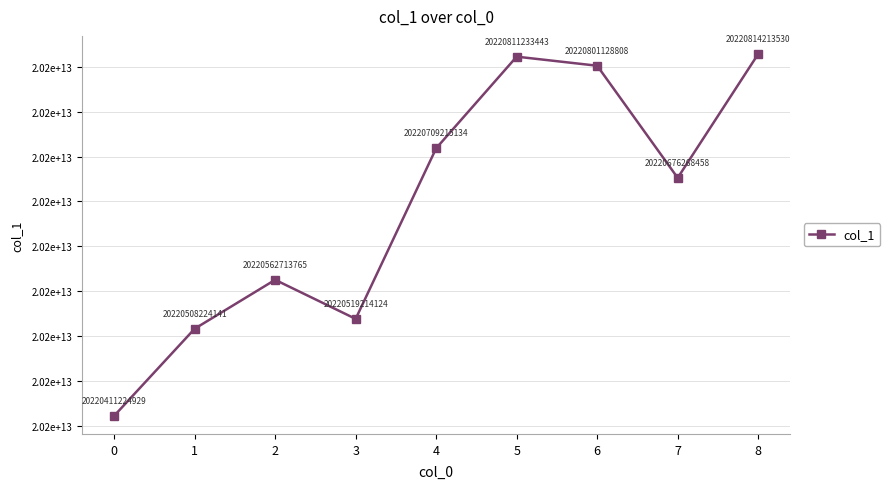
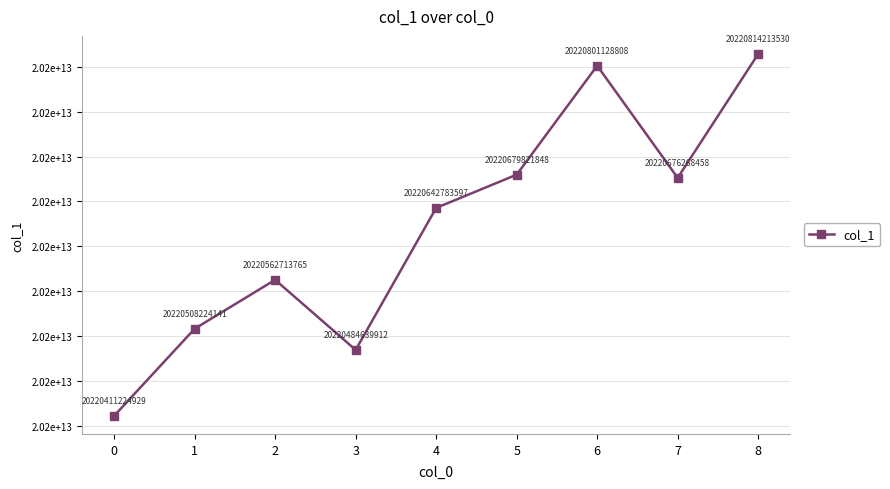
3: 20220519214124 -> 20220484639912
4: 20220709215134 -> 20220642783597
5: 20220811233443 -> 20220679821848
